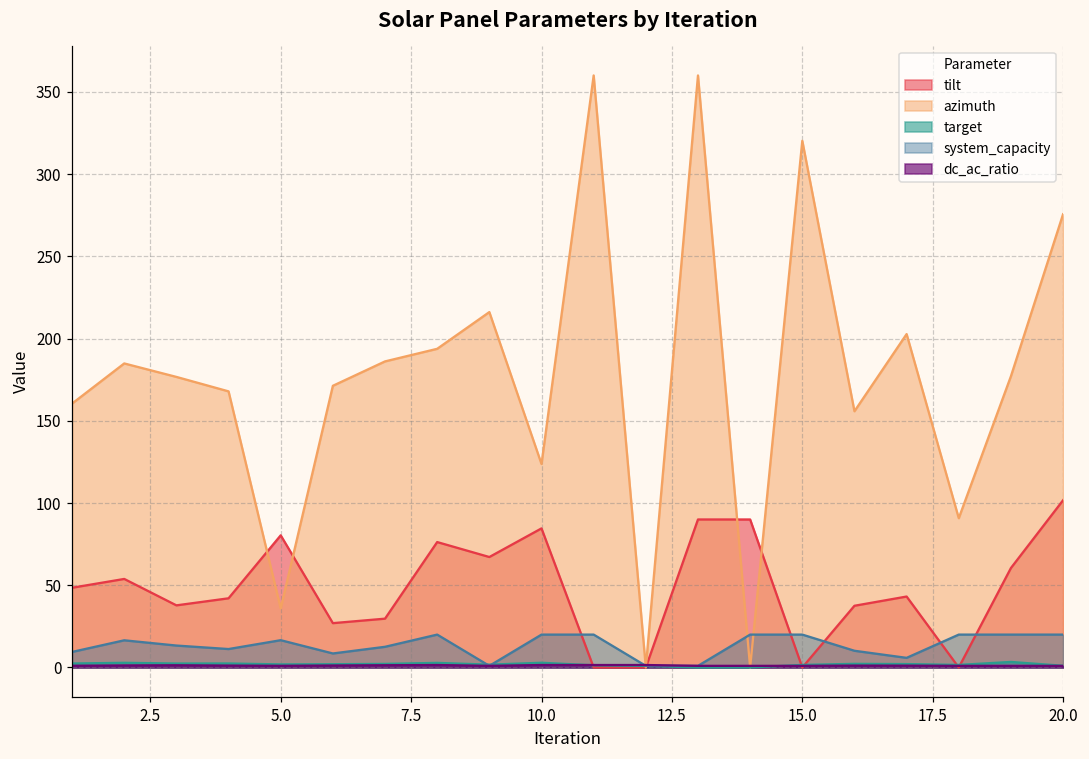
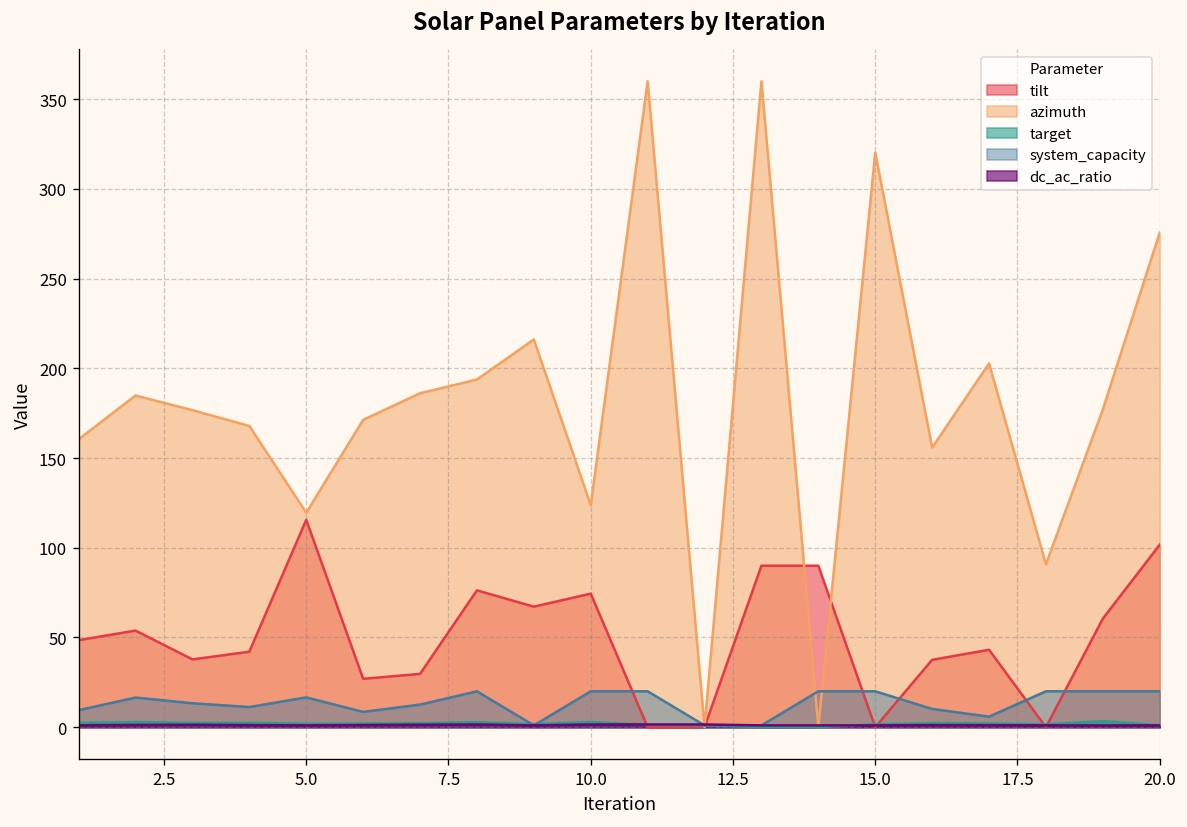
tilt, 5.0: 80 -> 116
azimuth, 5.0: 36 -> 120
tilt, 10.0: 85 -> 74
